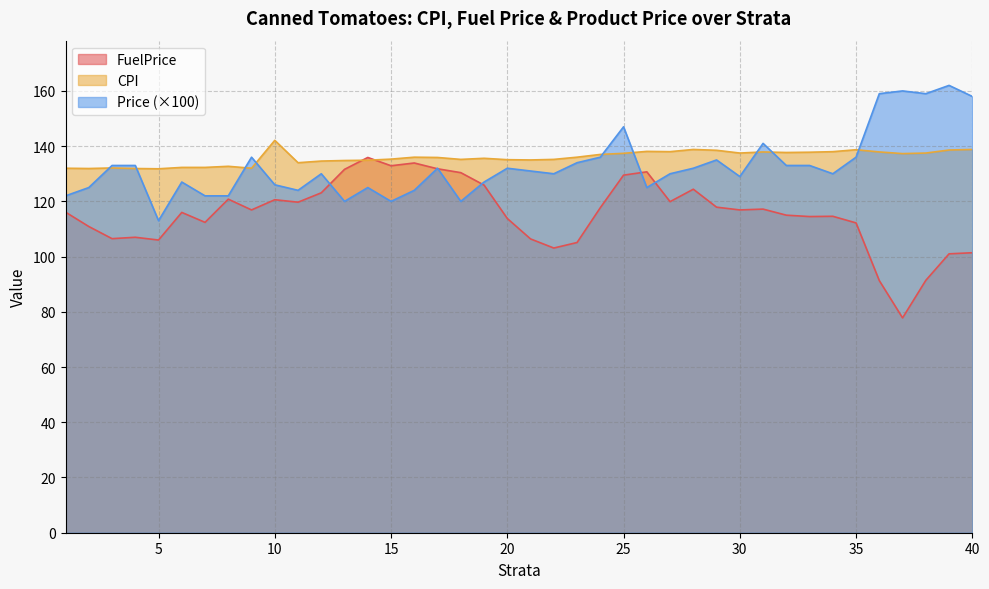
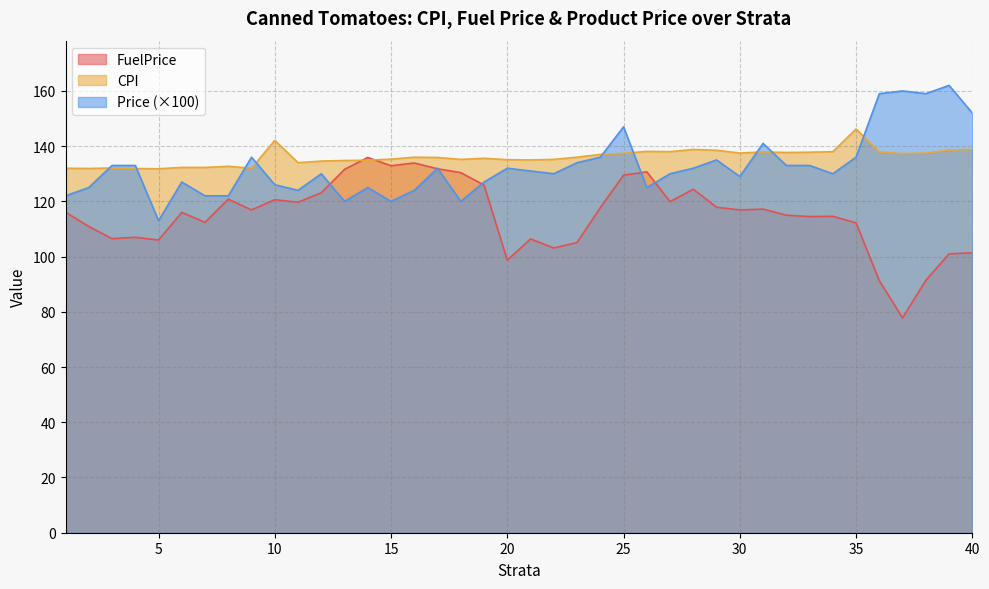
FuelPrice, 20: 114 -> 99
CPI, 35: 139 -> 146
Price (×100), 40: 158 -> 152
